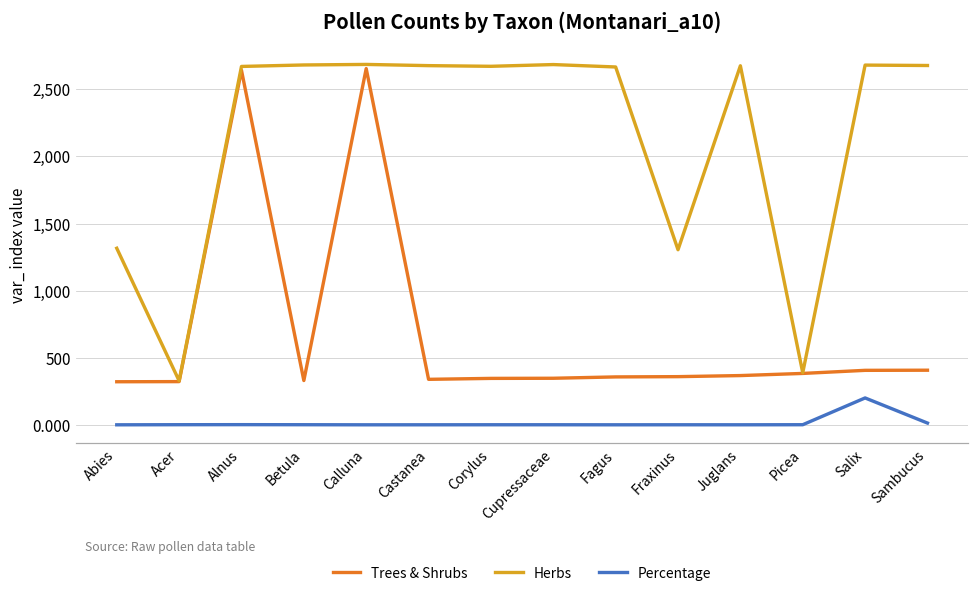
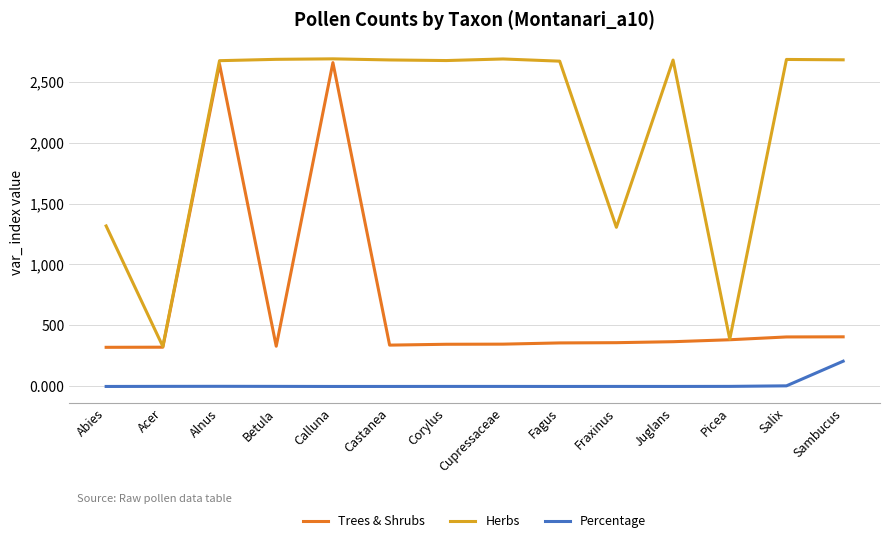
Percentage, Salix: 200 -> 10
Percentage, Sambucus: 10 -> 210
